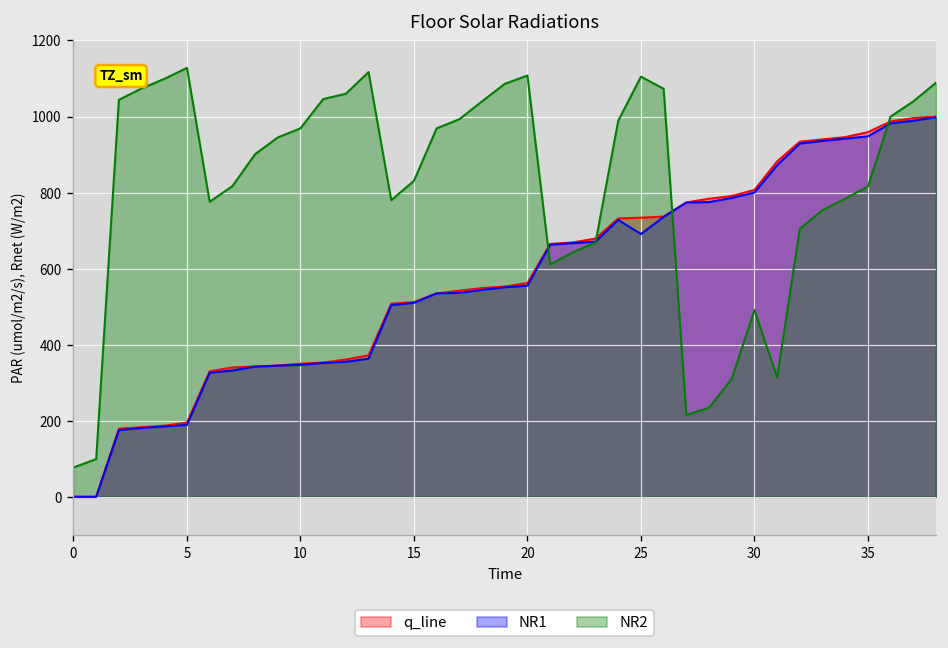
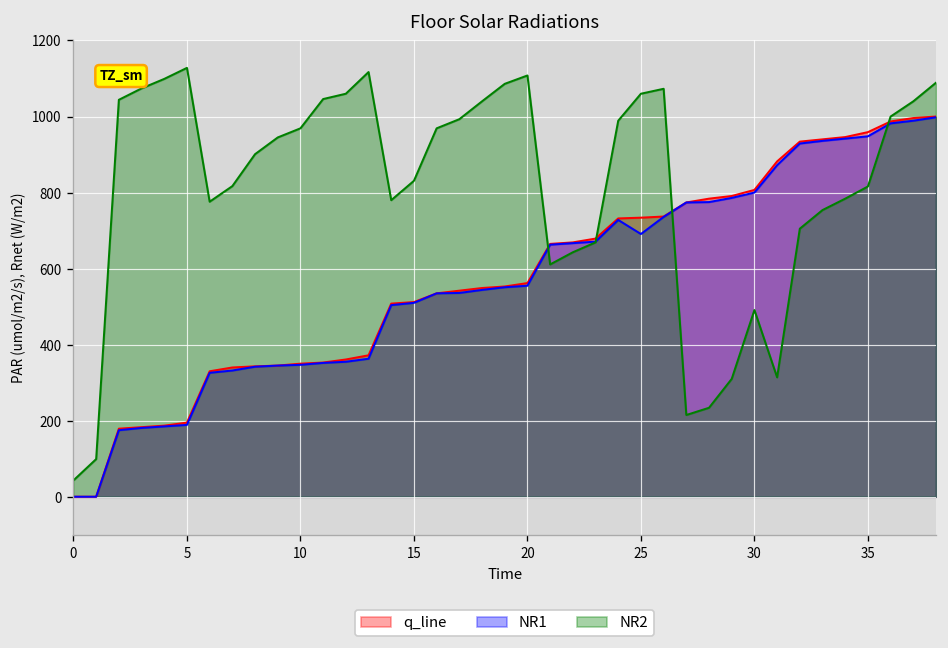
NR2, 0: 80 -> 40
NR2, 25: 1110 -> 1060
